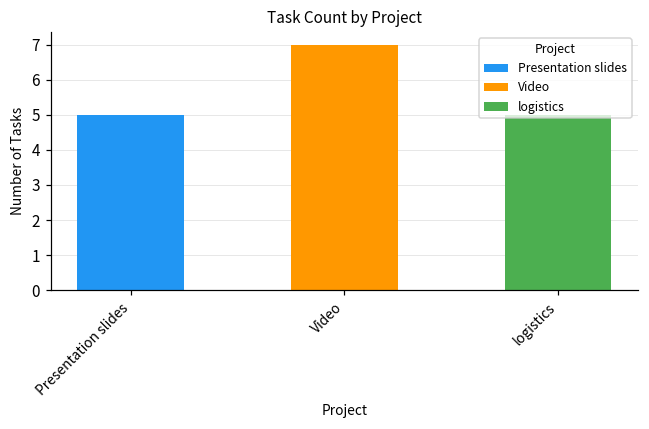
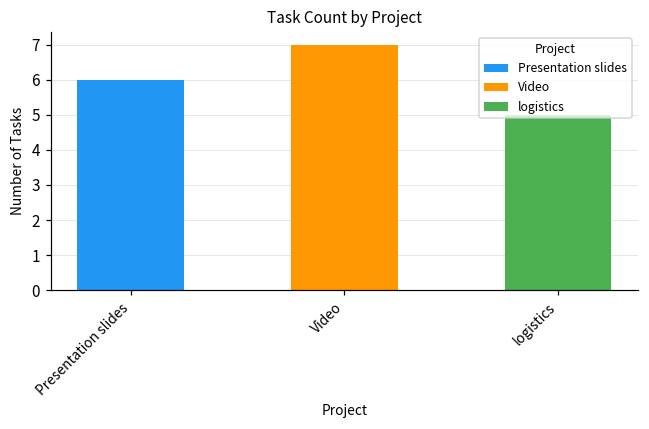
Presentation slides: 5 -> 6
